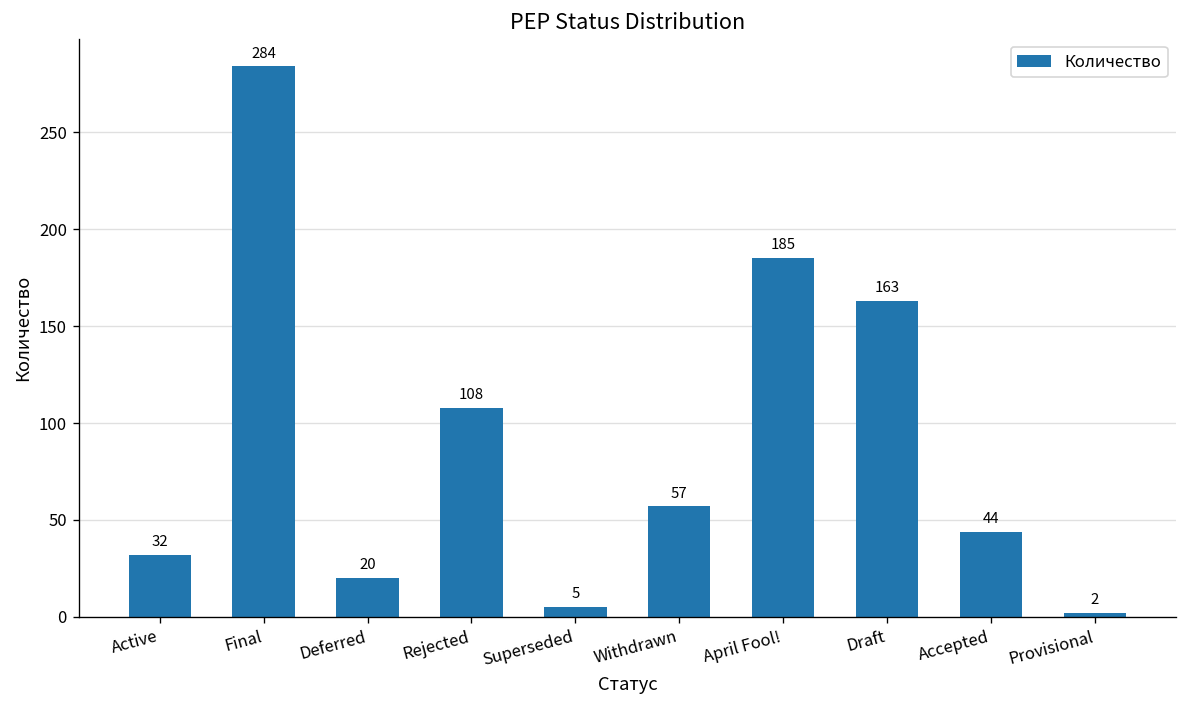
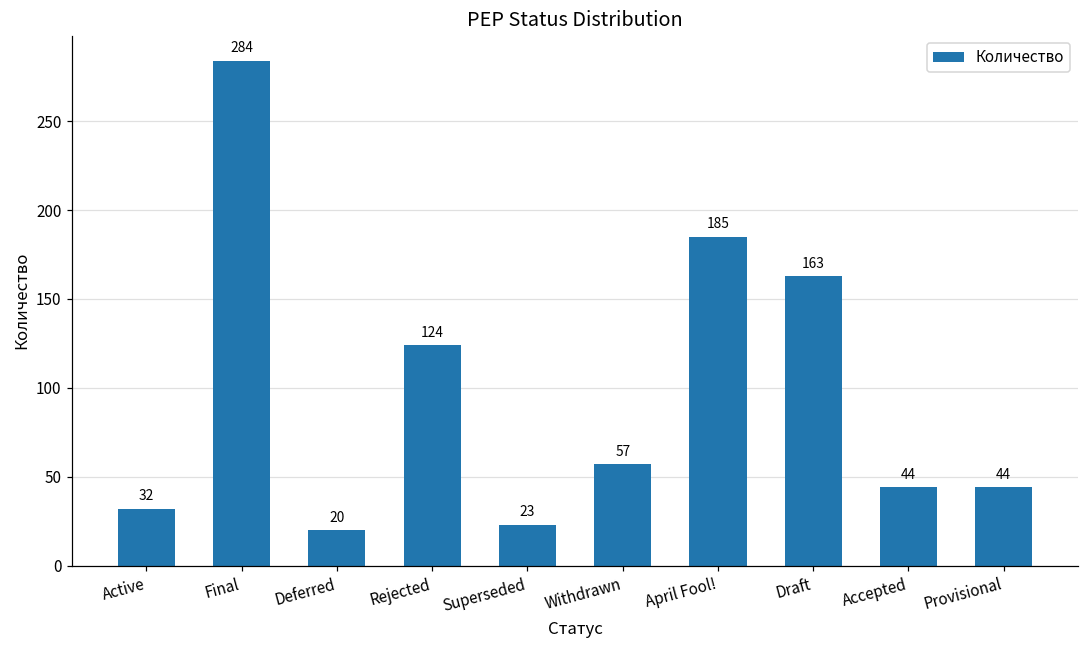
Rejected: 108 -> 124
Superseded: 5 -> 23
Provisional: 2 -> 44
